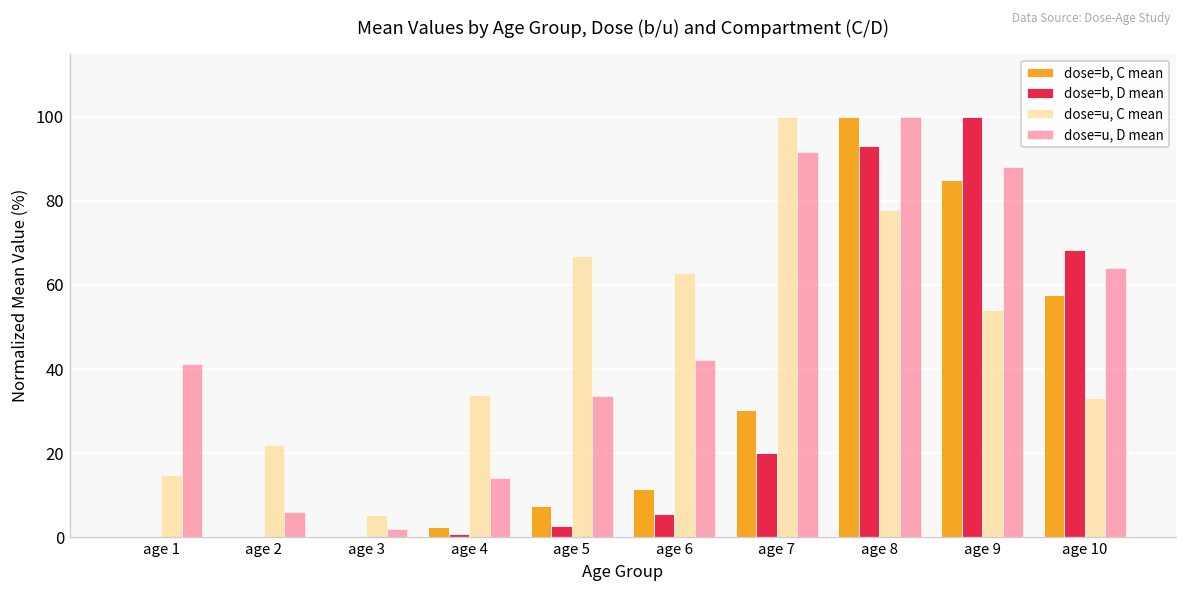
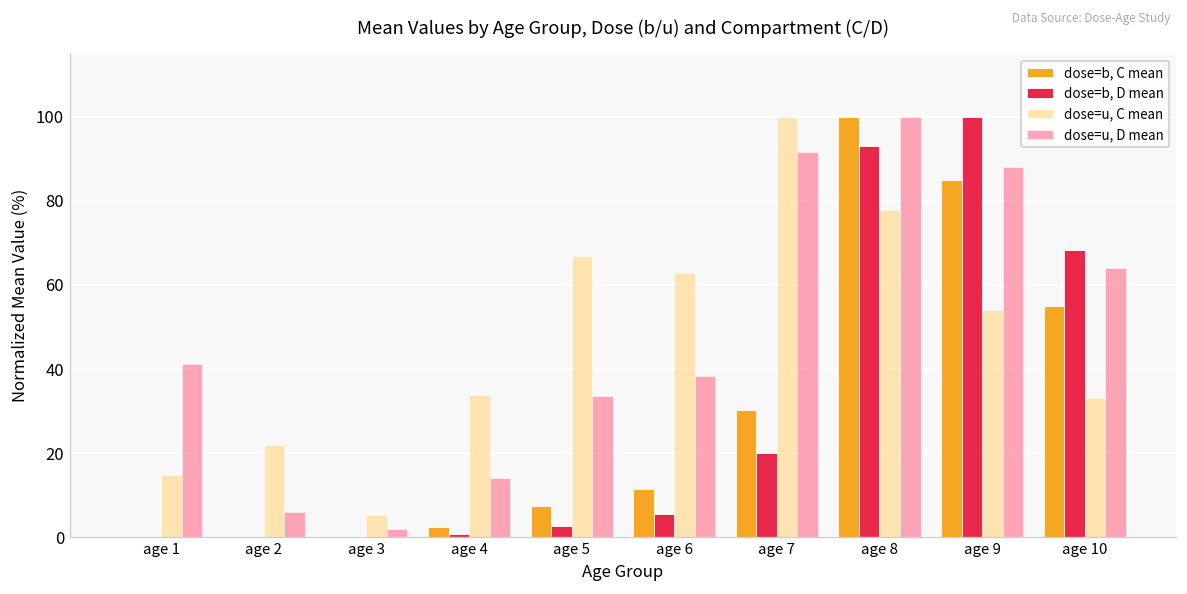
dose=u, D mean, age 6: 42 -> 38
dose=b, C mean, age 10: 58 -> 55
